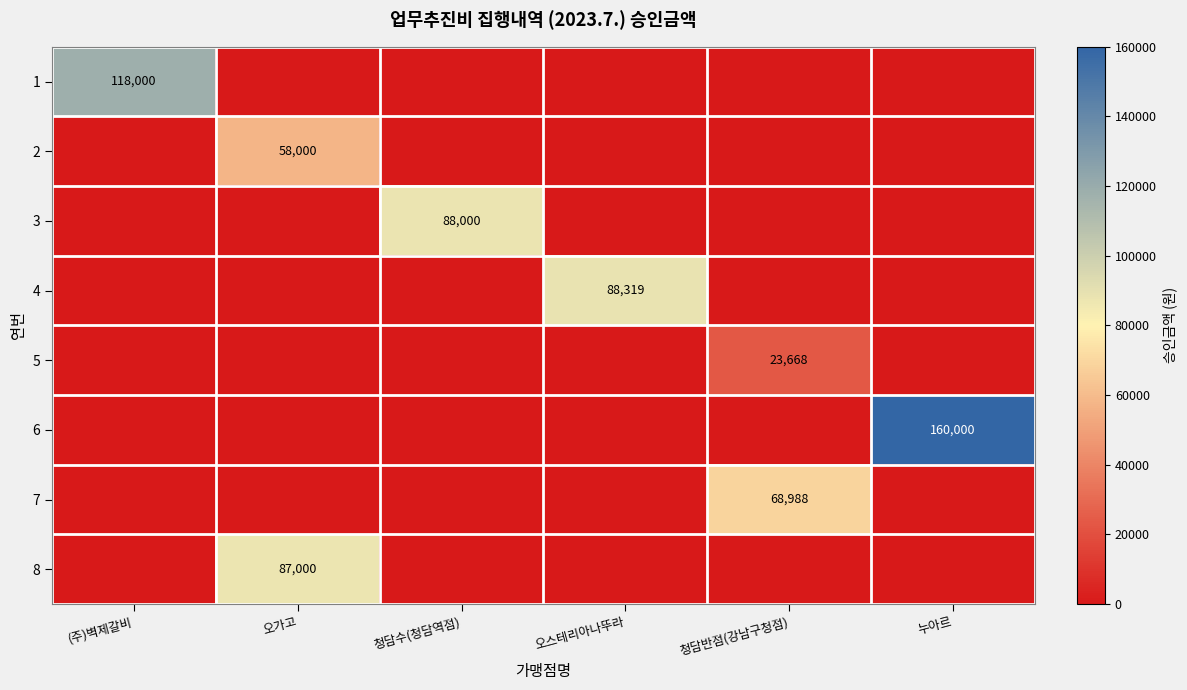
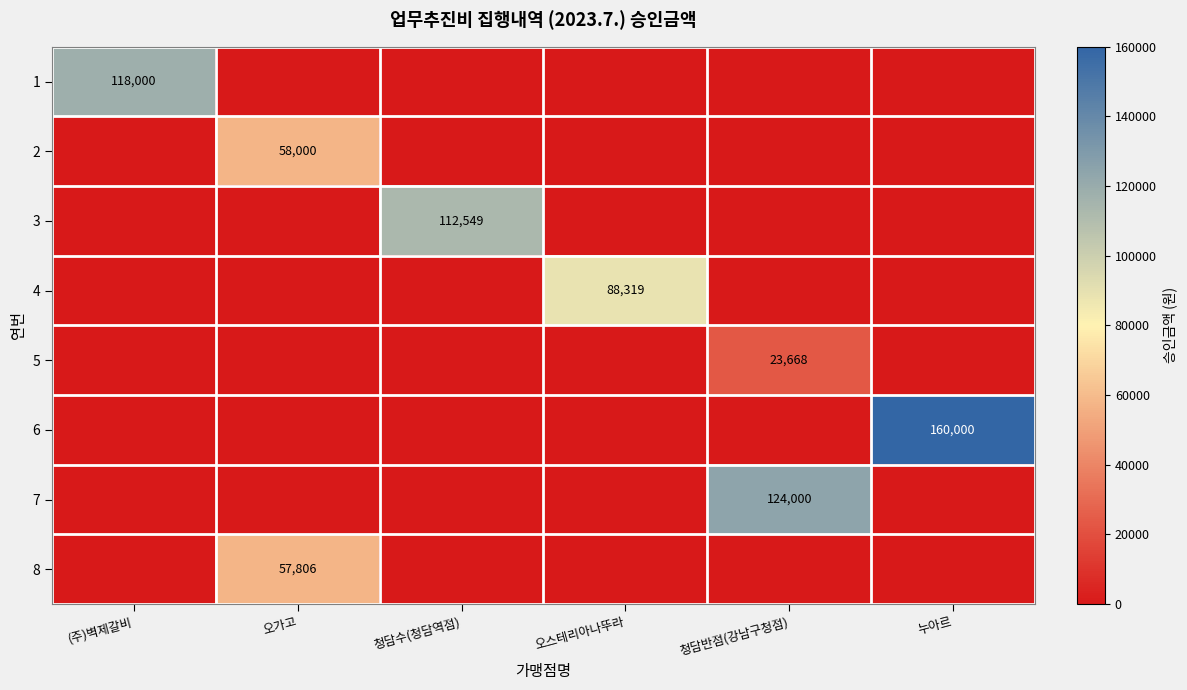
3, 청담수(청담역점): 88,000 -> 112,549
7, 청담반점(강남구청점): 68,988 -> 124,000
8, 오가고: 87,000 -> 57,806
